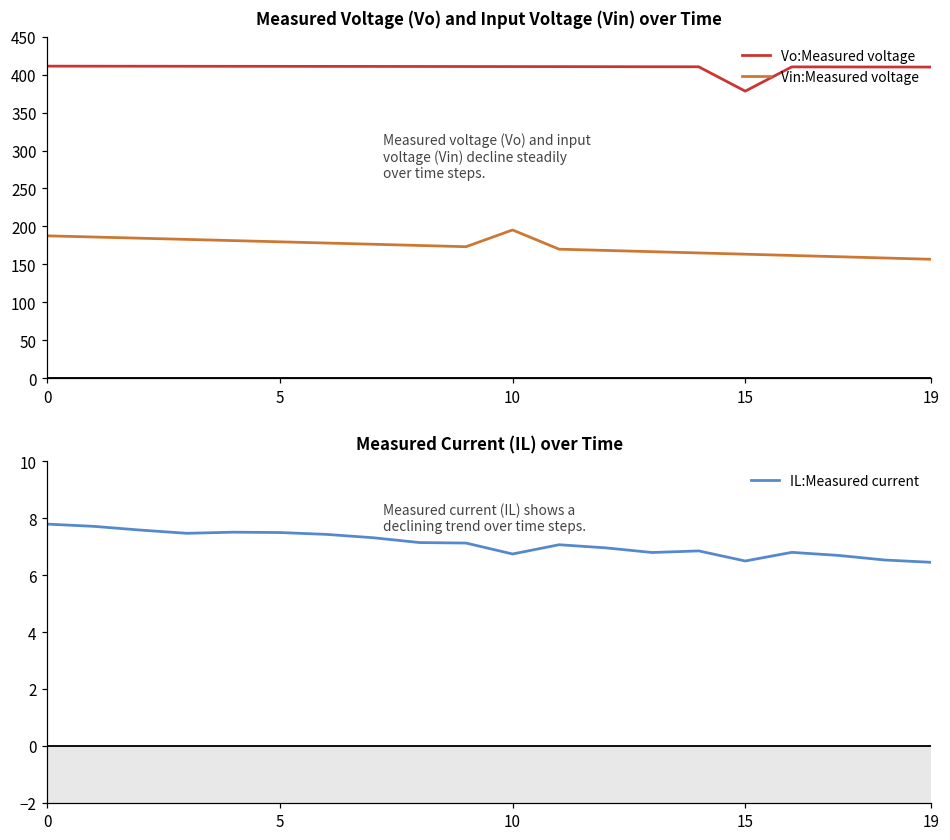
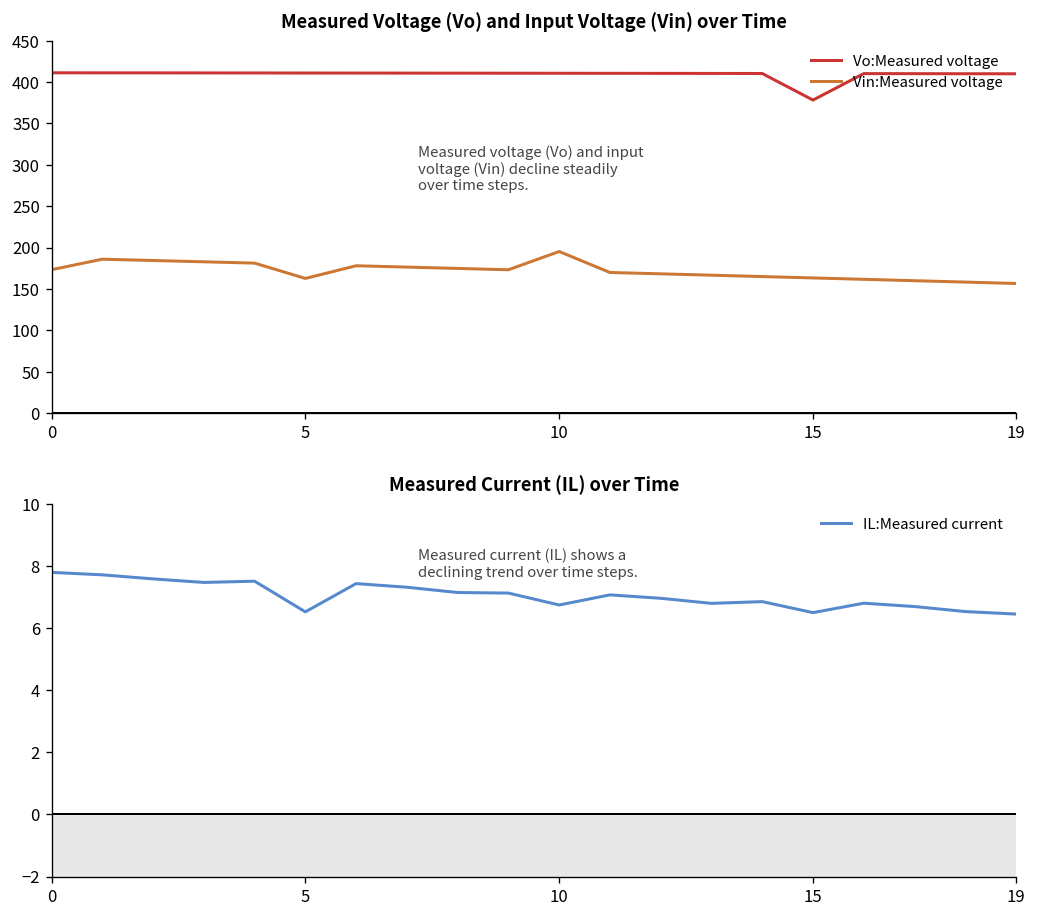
Measured Voltage (Vo) and Input Voltage (Vin) over Time, Vin:Measured voltage, 0: 190 -> 170
Measured Voltage (Vo) and Input Voltage (Vin) over Time, Vin:Measured voltage, 5: 180 -> 160
Measured Current (IL) over Time, 5: 7.5 -> 6.5
